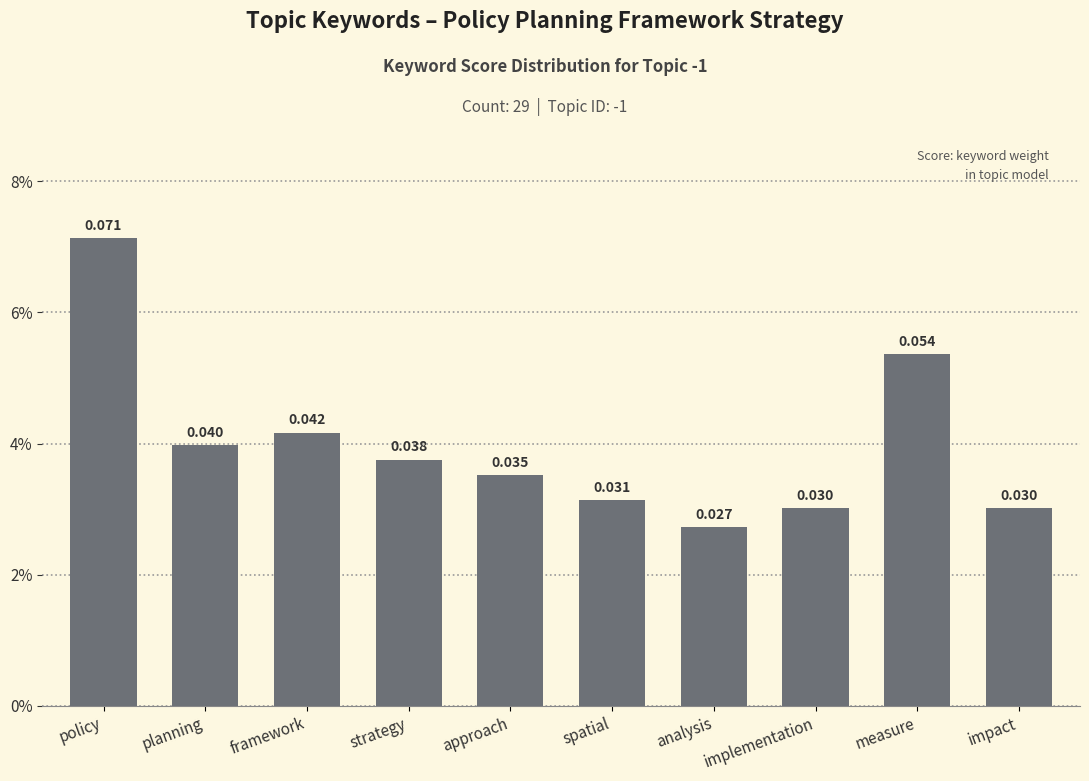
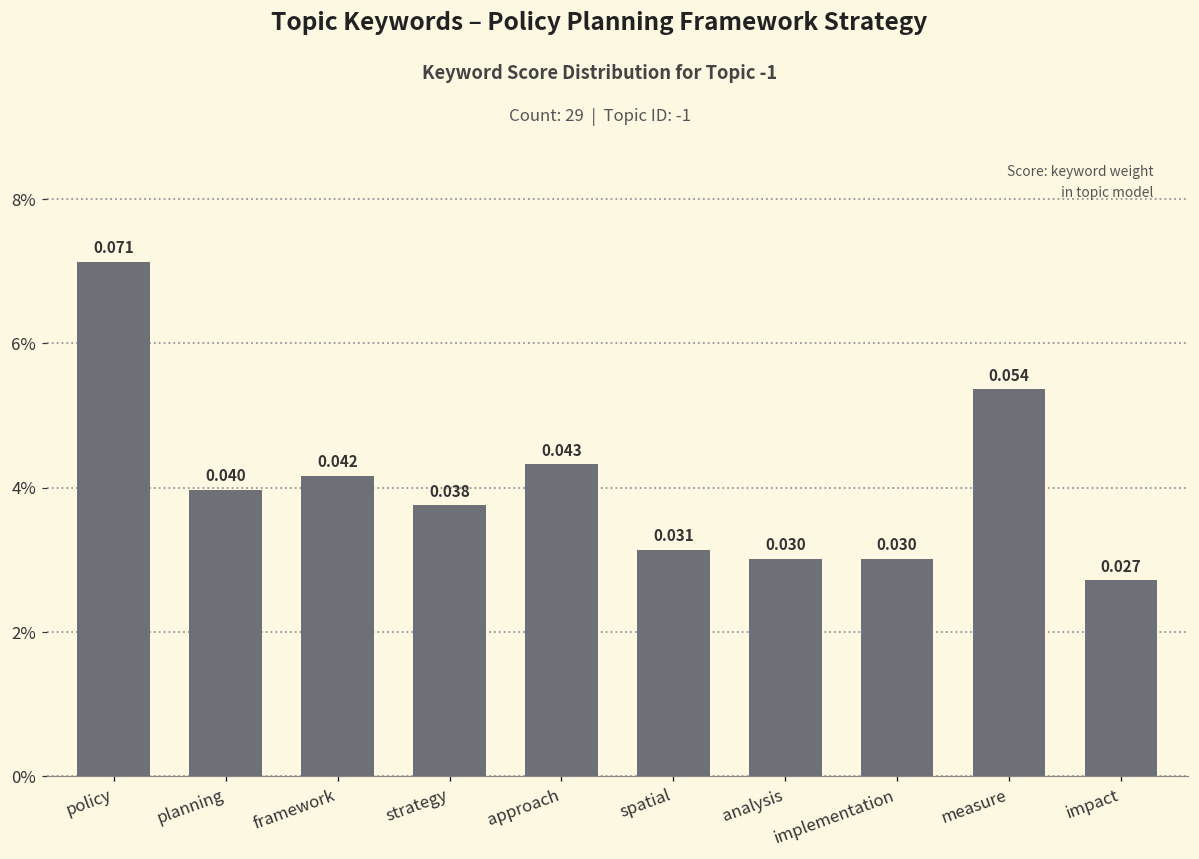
approach: 0.035 -> 0.043
analysis: 0.027 -> 0.030
impact: 0.030 -> 0.027
